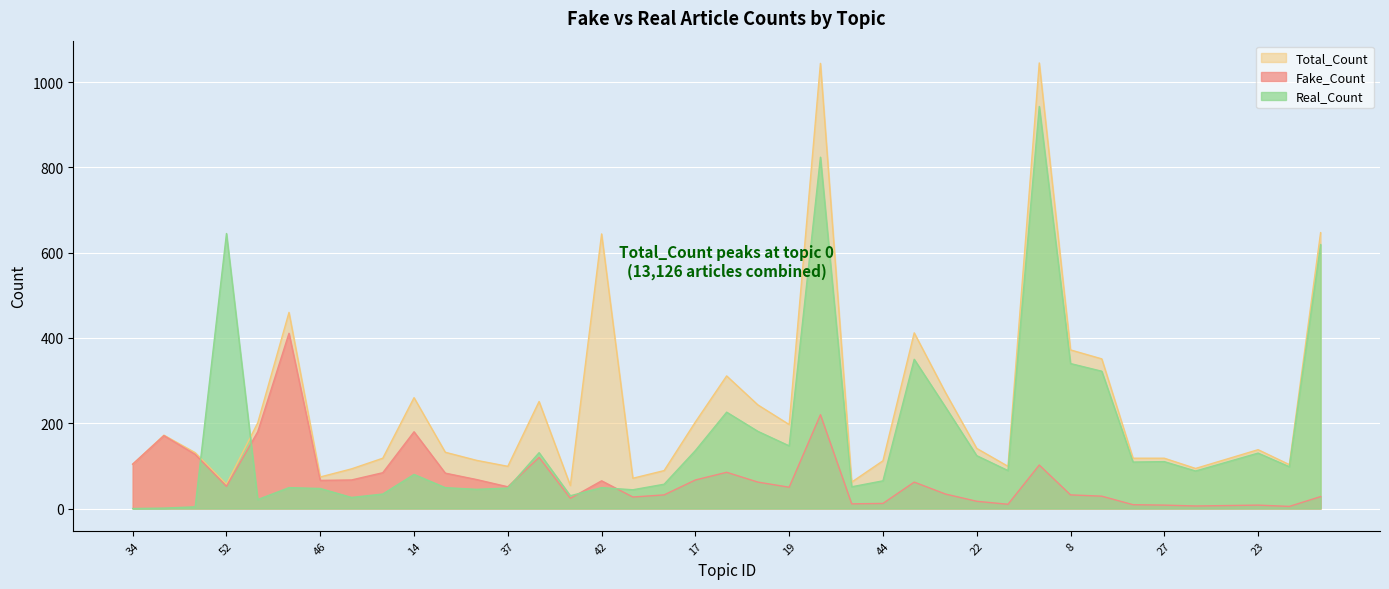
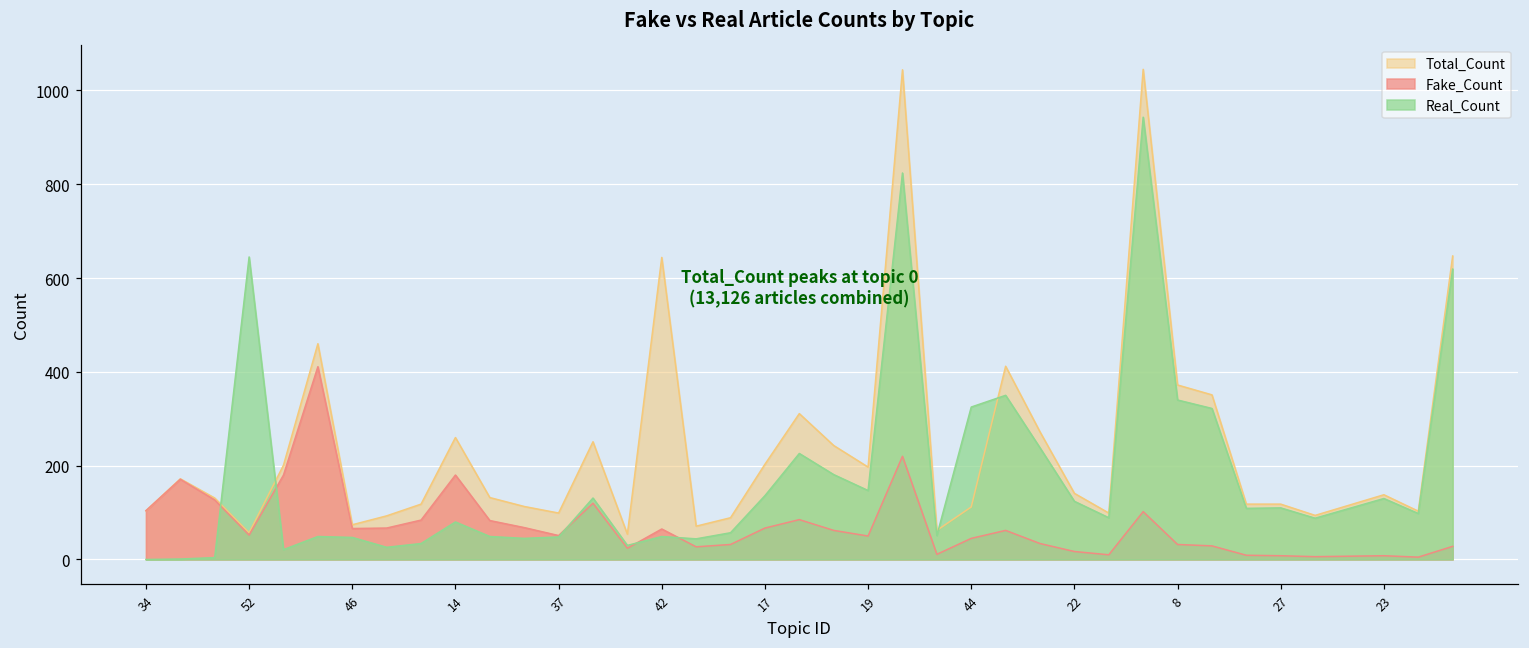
Fake_Count, 44: 10 -> 50
Real_Count, 44: 70 -> 330
